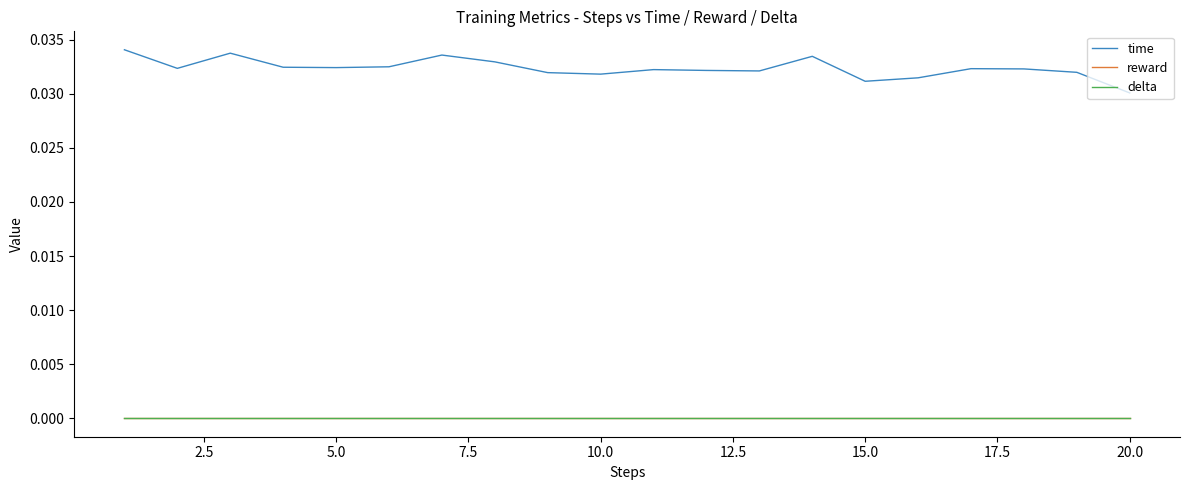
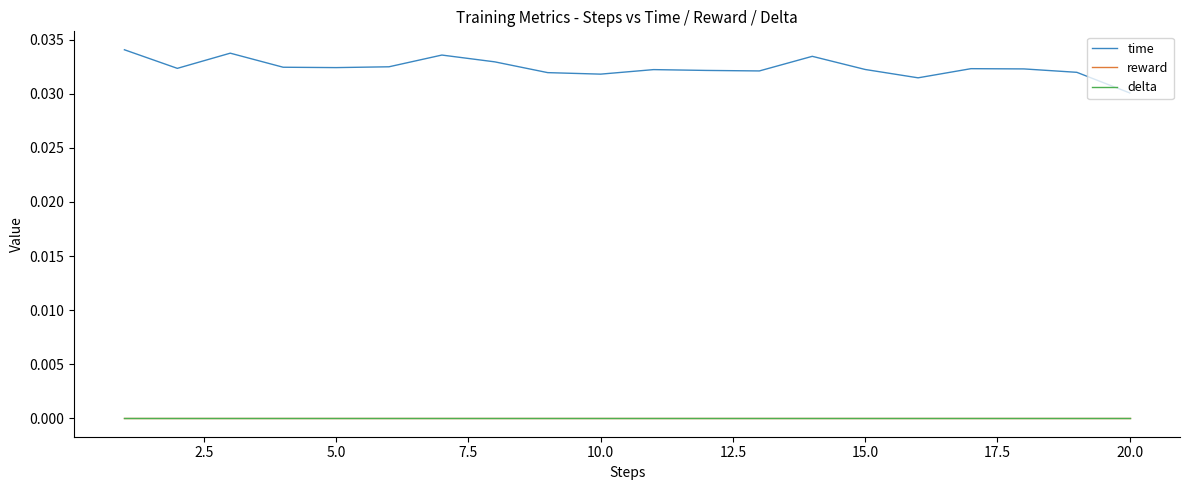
time, 15.0: 0.0311 -> 0.0322
